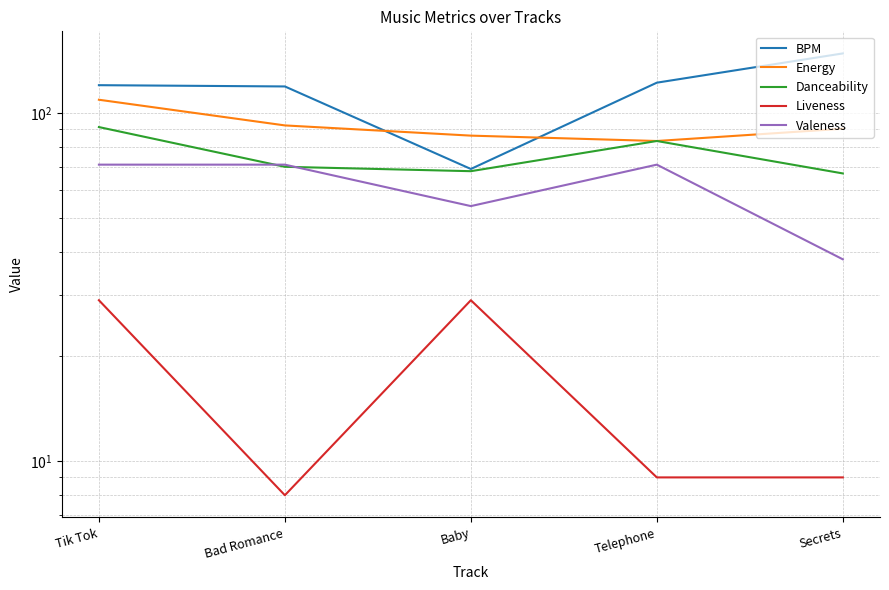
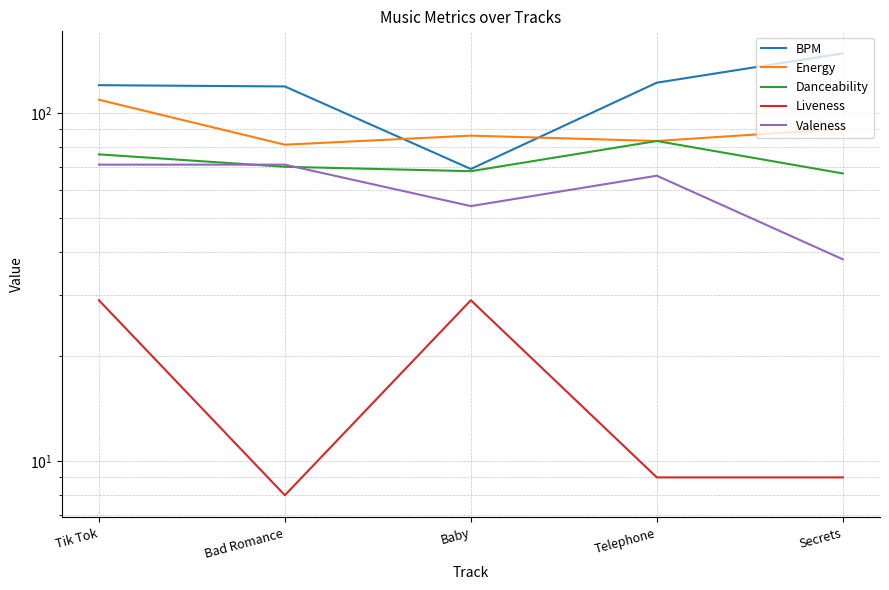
Danceability, Tik Tok: 91 -> 76
Energy, Bad Romance: 92 -> 81
Valeness, Telephone: 71 -> 66
